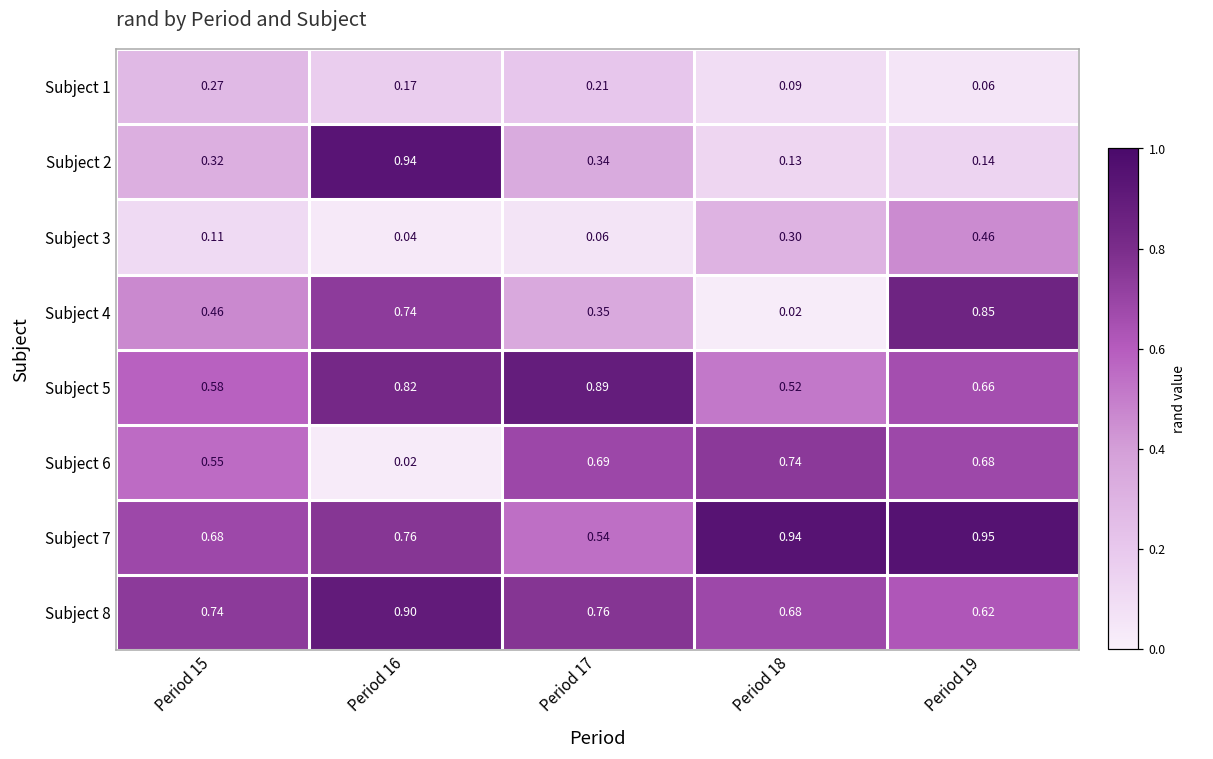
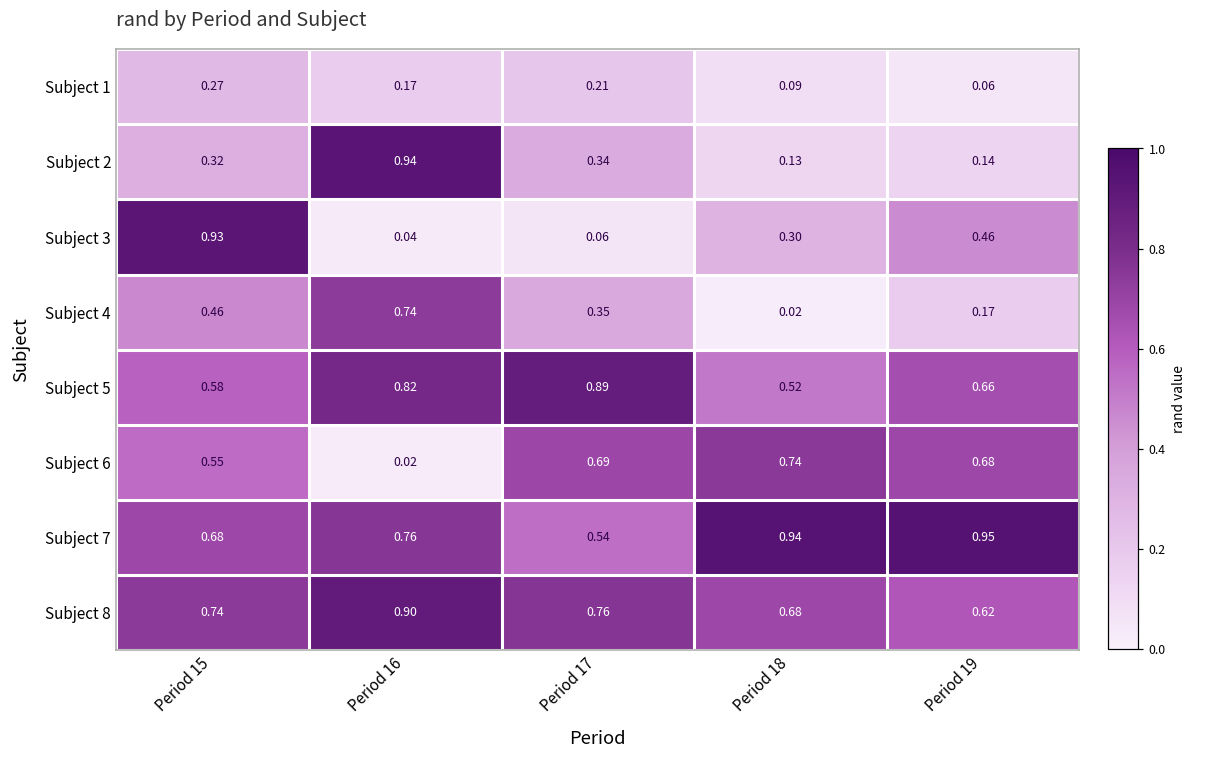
Subject 3, Period 15: 0.11 -> 0.93
Subject 4, Period 19: 0.85 -> 0.17
